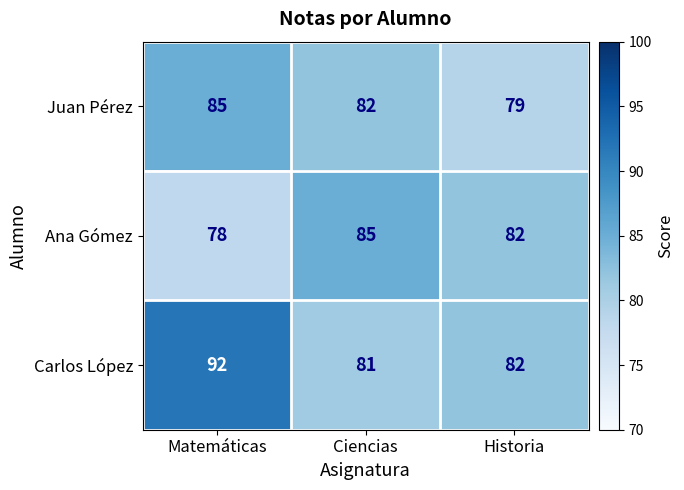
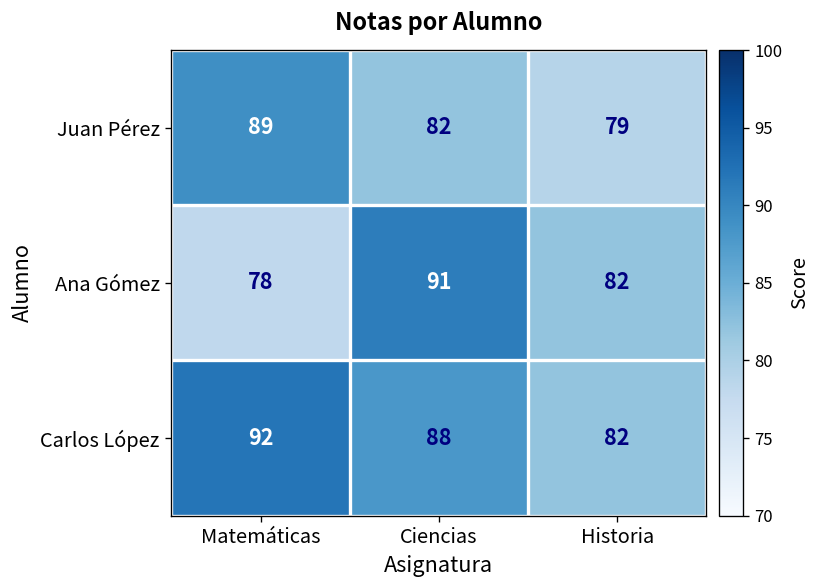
Juan Pérez, Matemáticas: 85 -> 89
Ana Gómez, Ciencias: 85 -> 91
Carlos López, Ciencias: 81 -> 88
